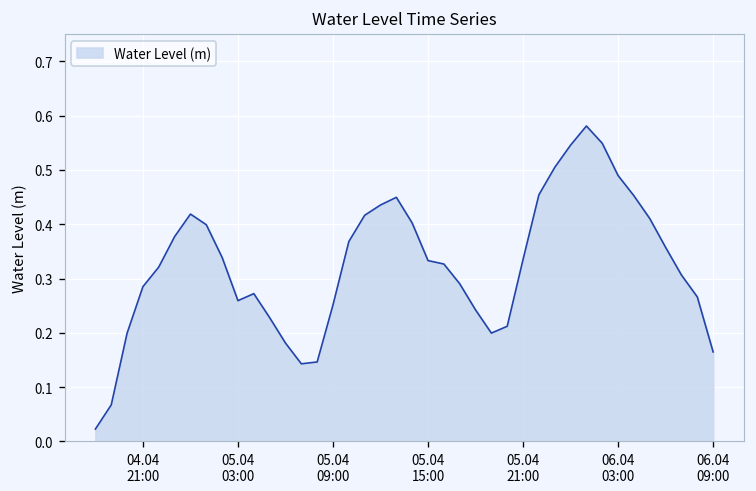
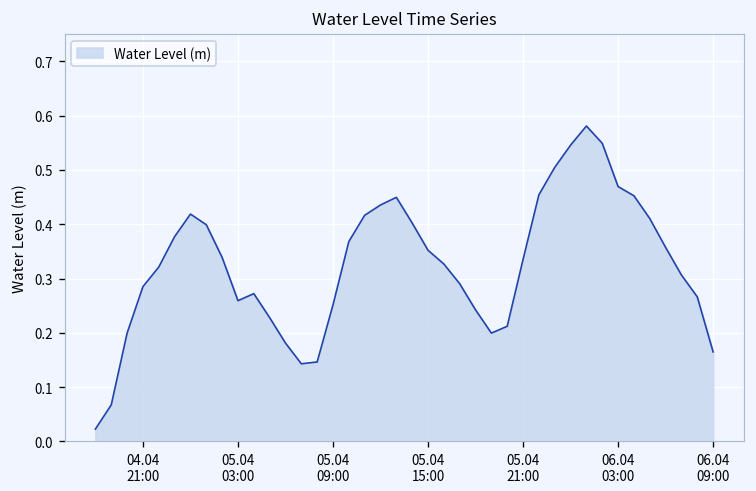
05.04 15:00: 0.33 -> 0.35
06.04 03:00: 0.49 -> 0.47
